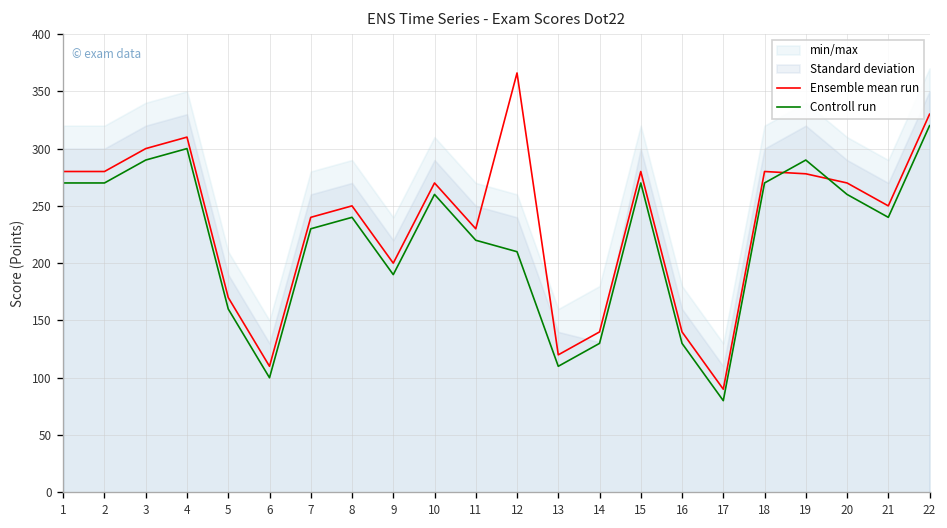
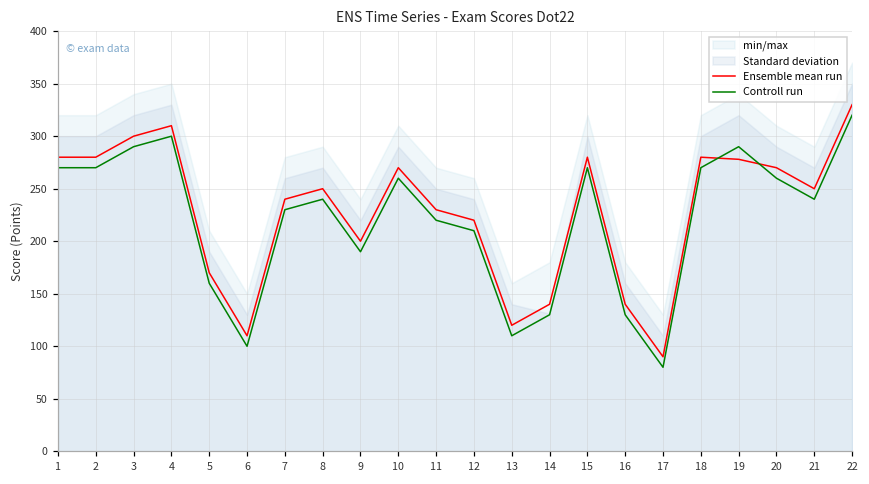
Ensemble mean run, 12: 370 -> 220
